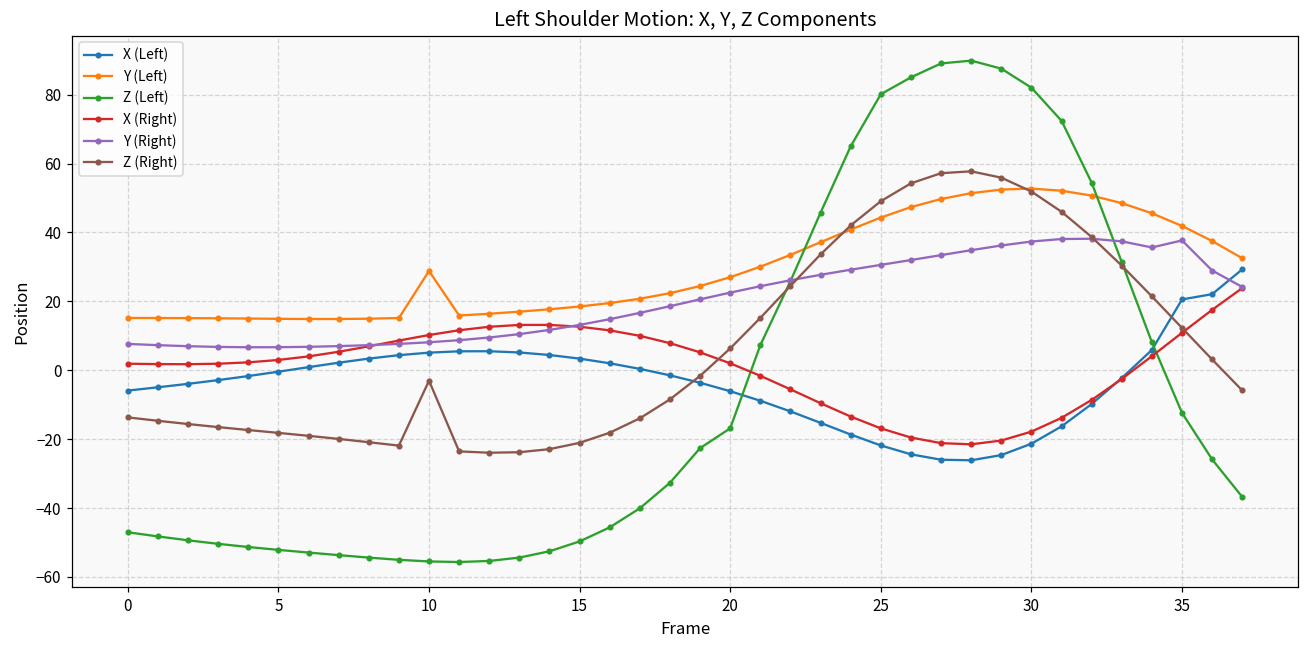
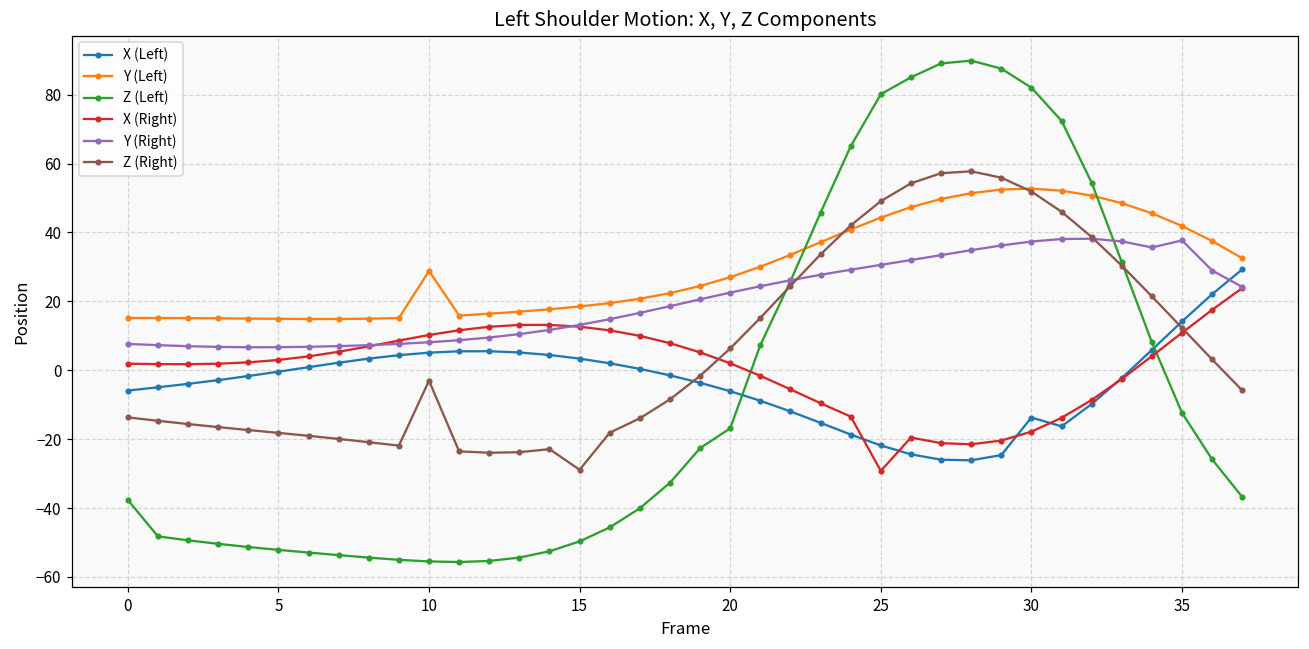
Z (Left), 0: -47 -> -38
Z (Right), 15: -21 -> -29
X (Right), 25: -17 -> -29
X (Left), 30: -21 -> -14
X (Left), 35: 21 -> 14
